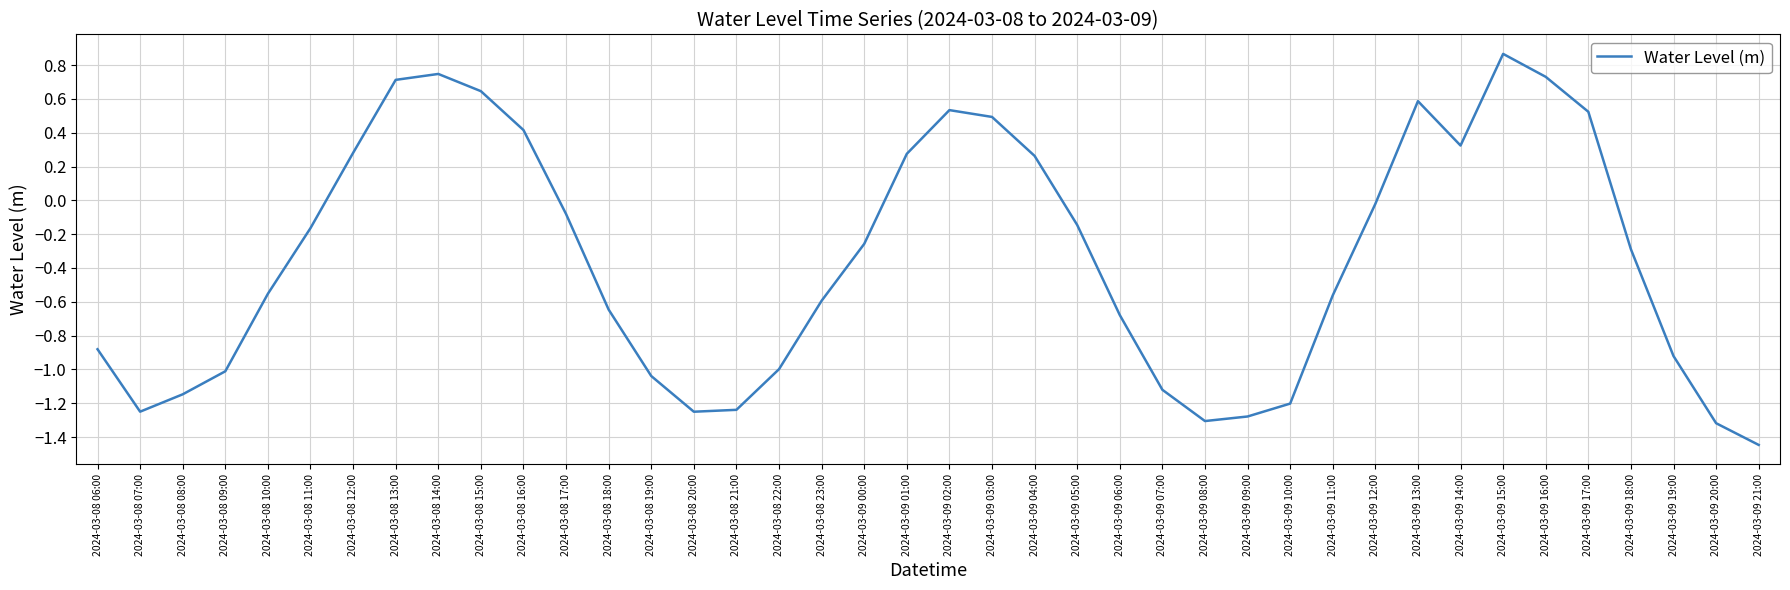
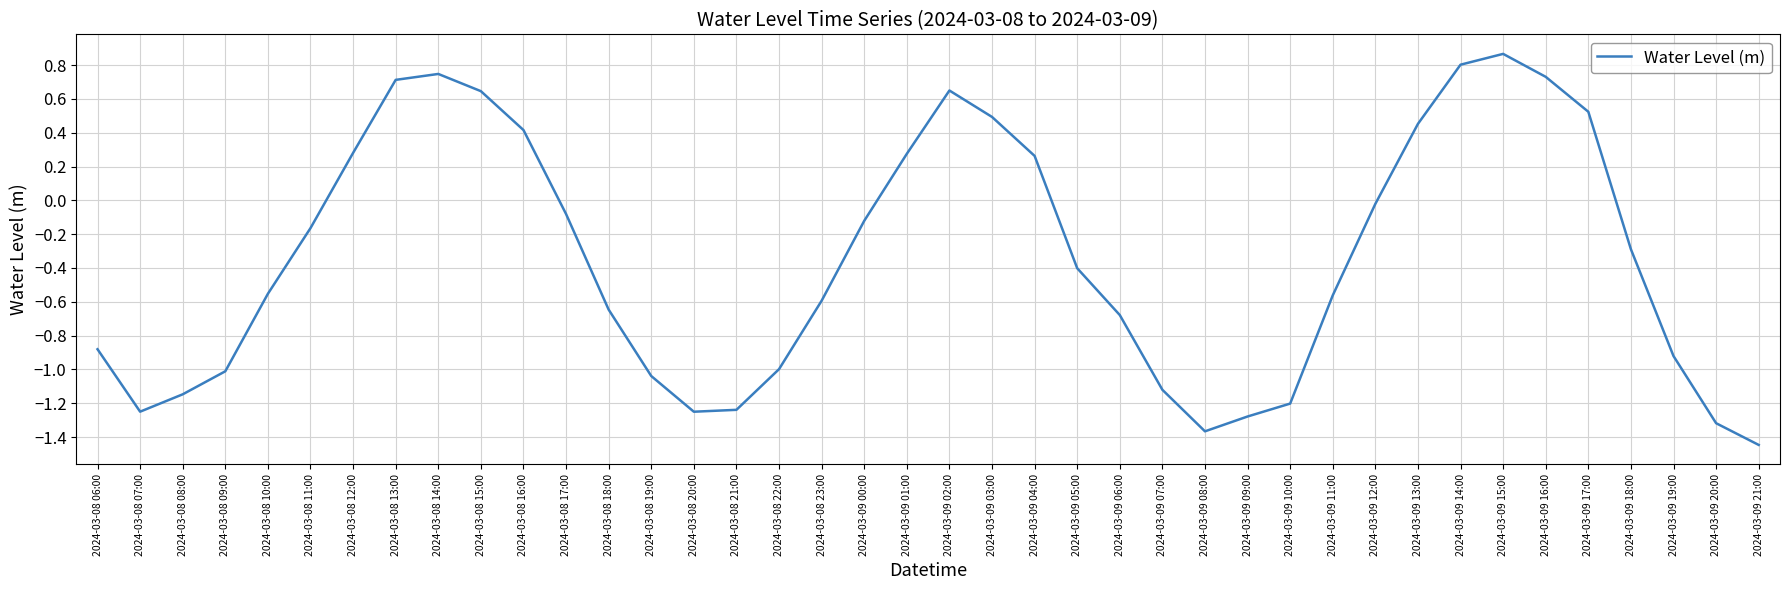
2024-03-09 00:00: -0.26 -> -0.12
2024-03-09 02:00: 0.53 -> 0.65
2024-03-09 05:00: -0.15 -> -0.40
2024-03-09 08:00: -1.31 -> -1.37
2024-03-09 13:00: 0.59 -> 0.45
2024-03-09 14:00: 0.32 -> 0.80
